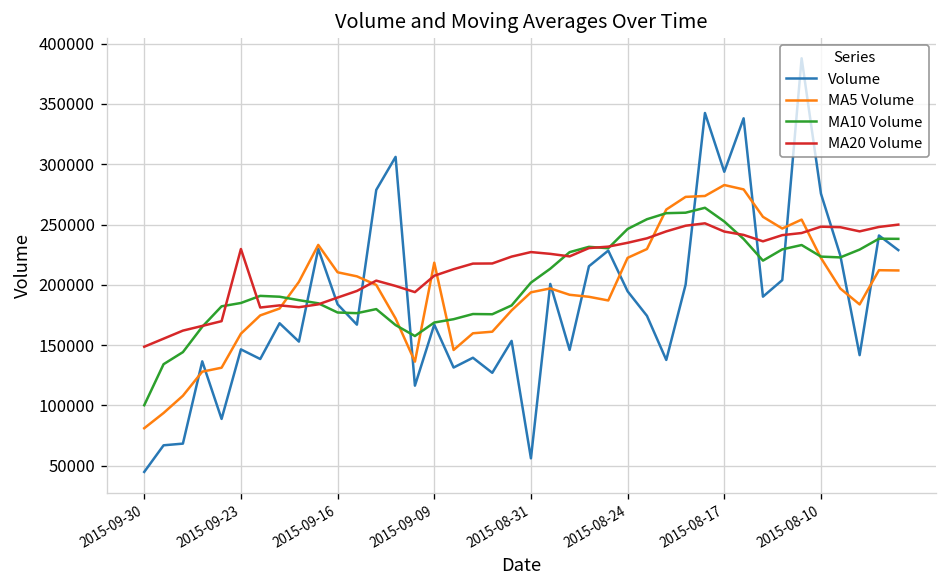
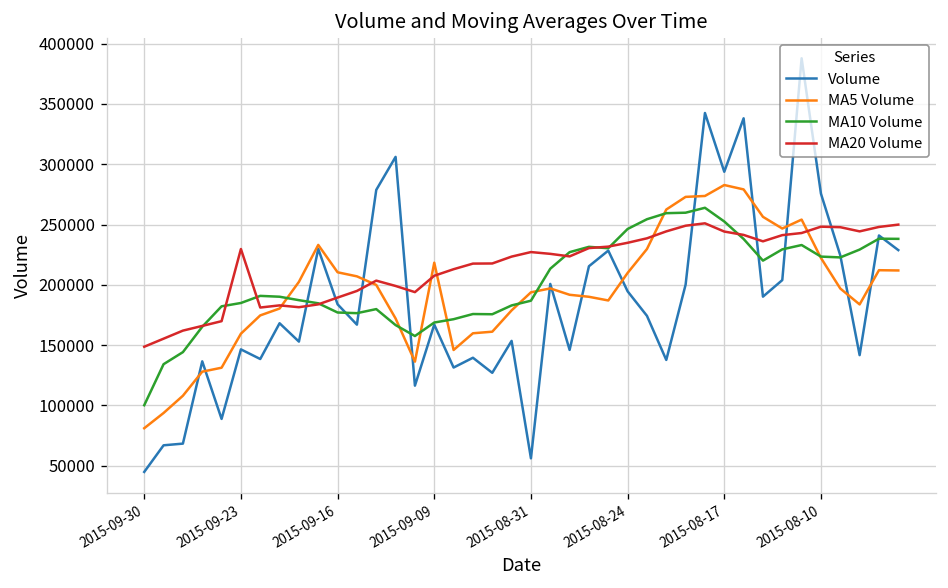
MA10 Volume, 2015-08-31: 202000 -> 187000
MA5 Volume, 2015-08-24: 222000 -> 210000
